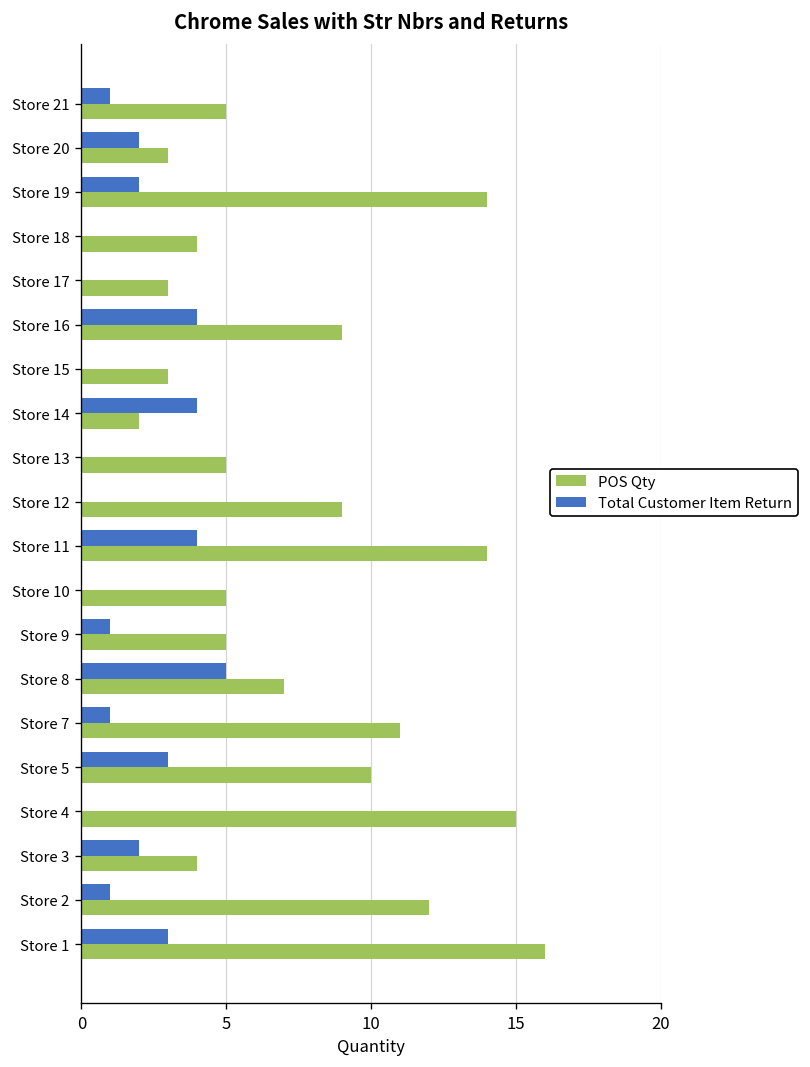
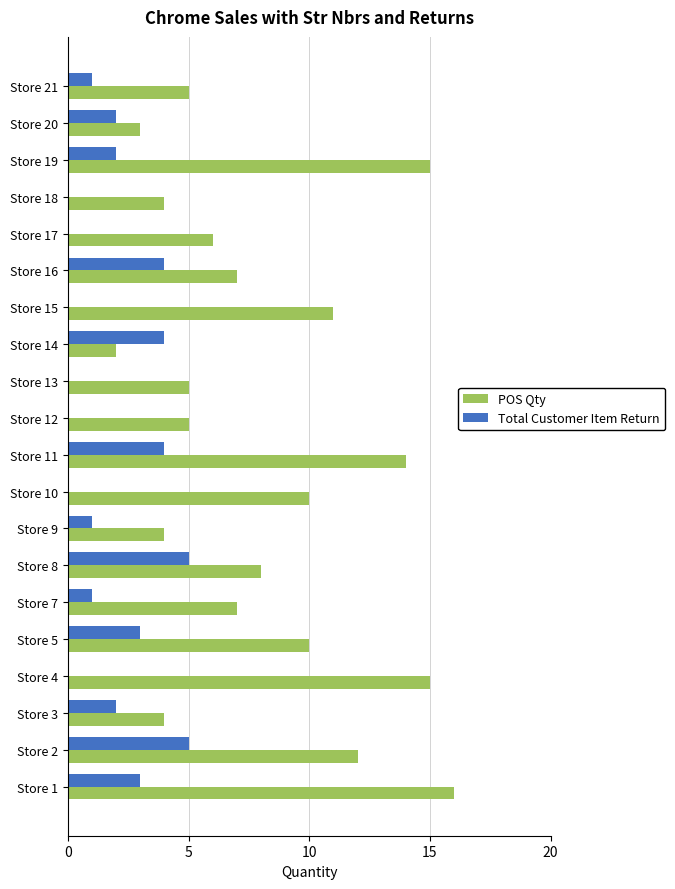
POS Qty, Store 19: 14 -> 15
POS Qty, Store 17: 3 -> 6
POS Qty, Store 16: 9 -> 7
POS Qty, Store 15: 3 -> 11
POS Qty, Store 12: 9 -> 5
POS Qty, Store 10: 5 -> 10
POS Qty, Store 9: 5 -> 4
POS Qty, Store 8: 7 -> 8
POS Qty, Store 7: 11 -> 7
Total Customer Item Return, Store 2: 1 -> 5
